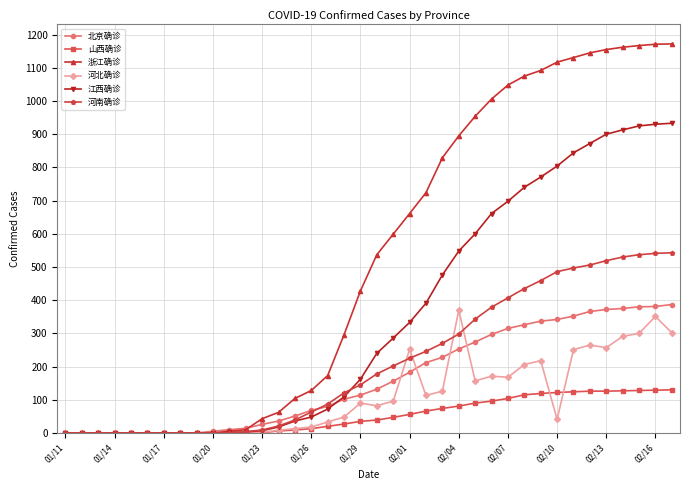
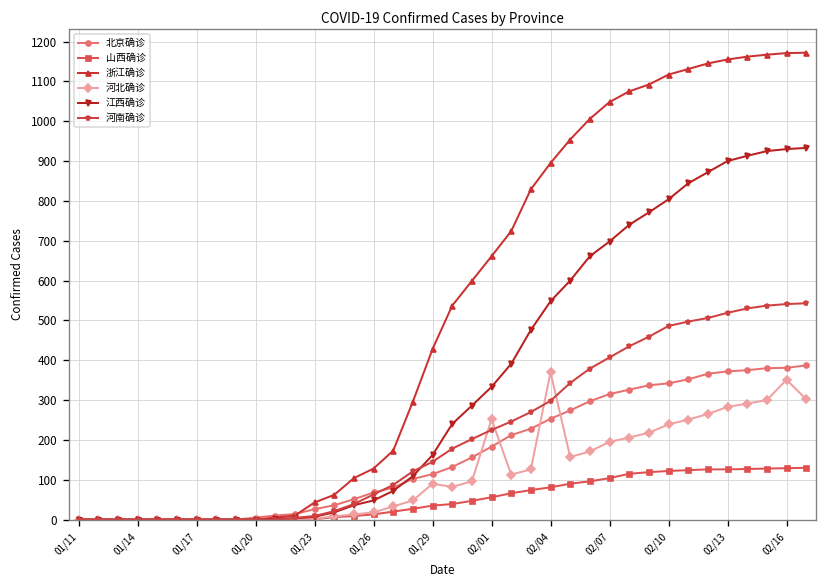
河北确诊, 02/07: 170 -> 200
河北确诊, 02/10: 40 -> 240
河北确诊, 02/13: 260 -> 280
